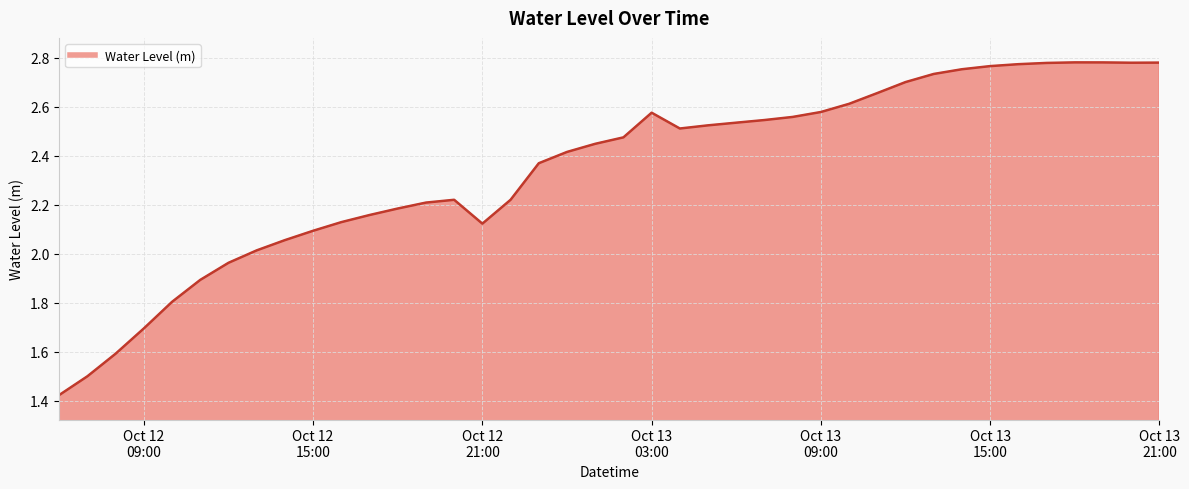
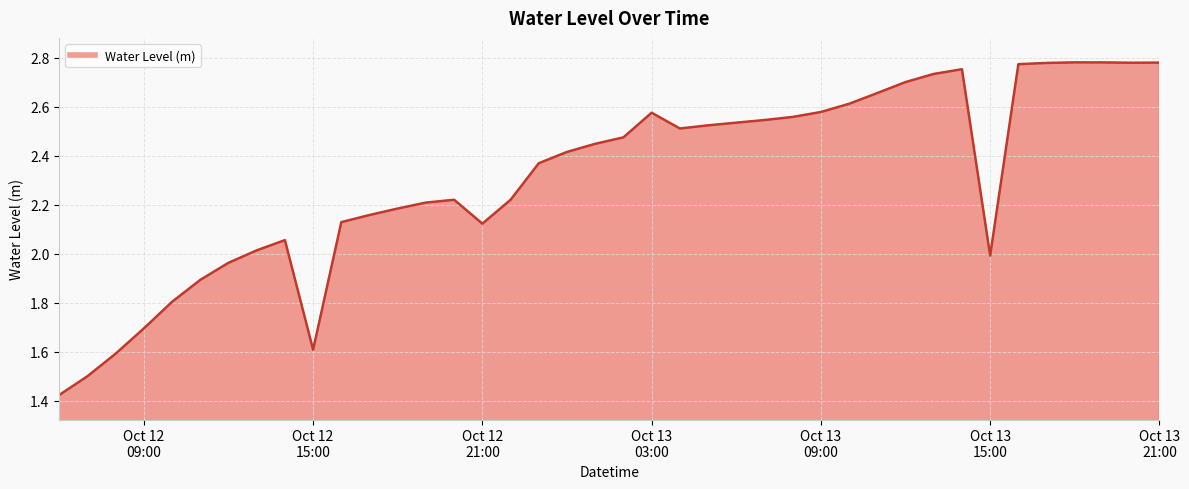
Oct 12 15:00: 2.09 -> 1.61
Oct 13 15:00: 2.77 -> 1.99
